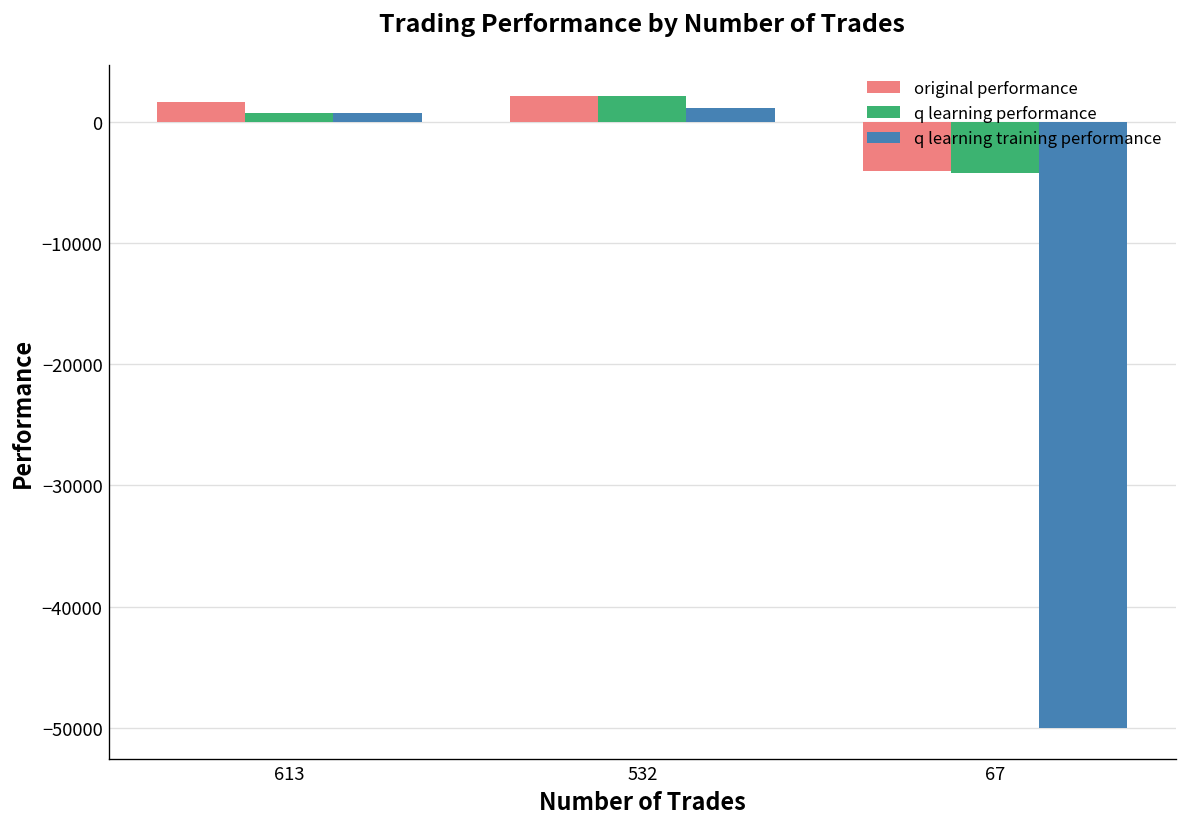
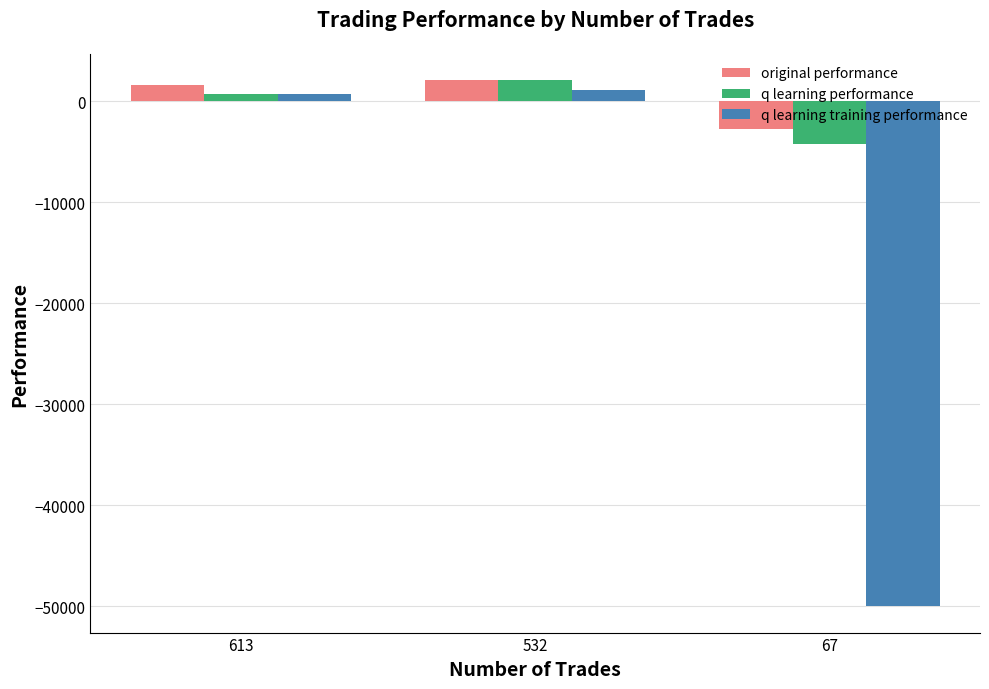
original performance, 67: -4000 -> -2700
